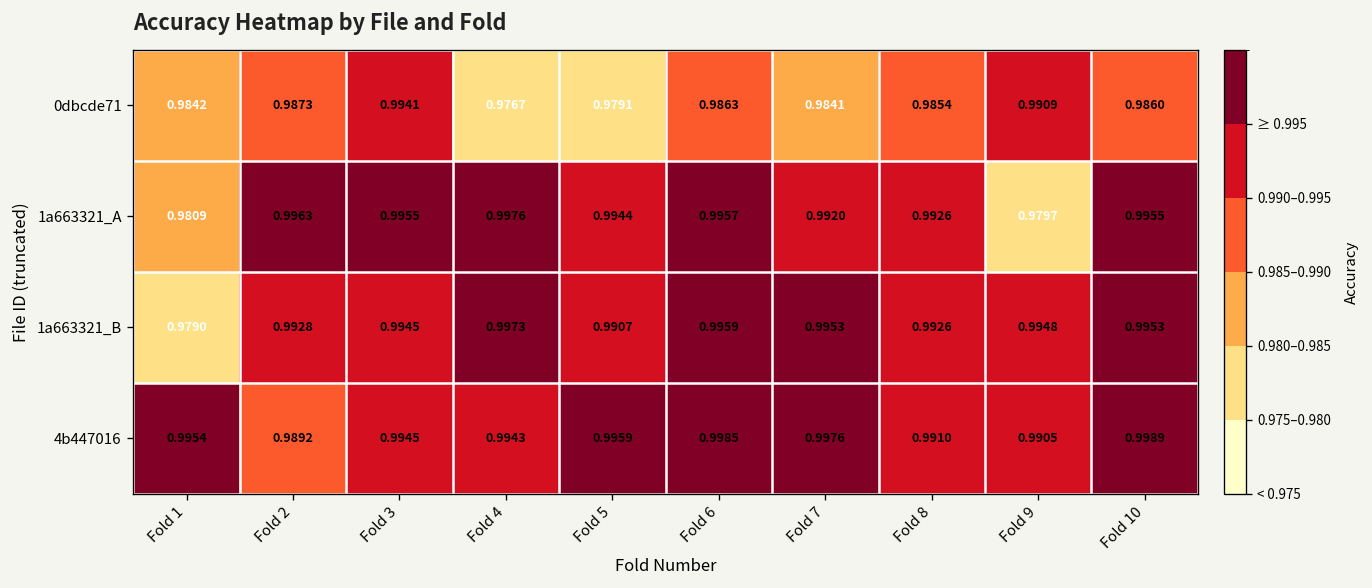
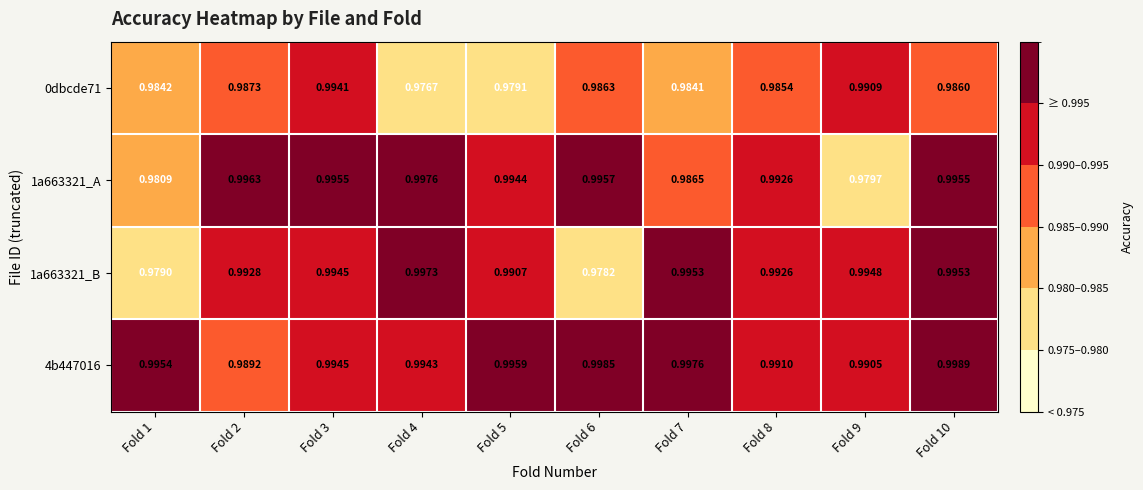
1a663321_A, Fold 7: 0.9920 -> 0.9865
1a663321_B, Fold 6: 0.9959 -> 0.9782
